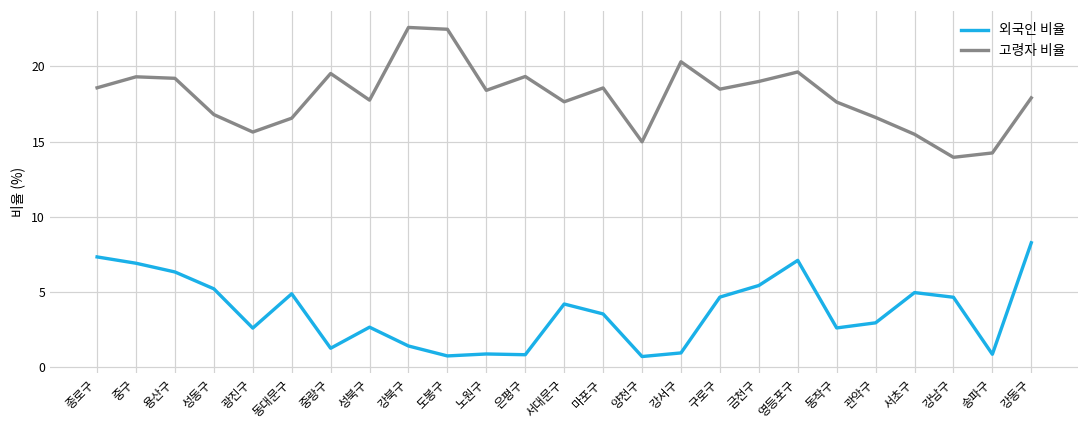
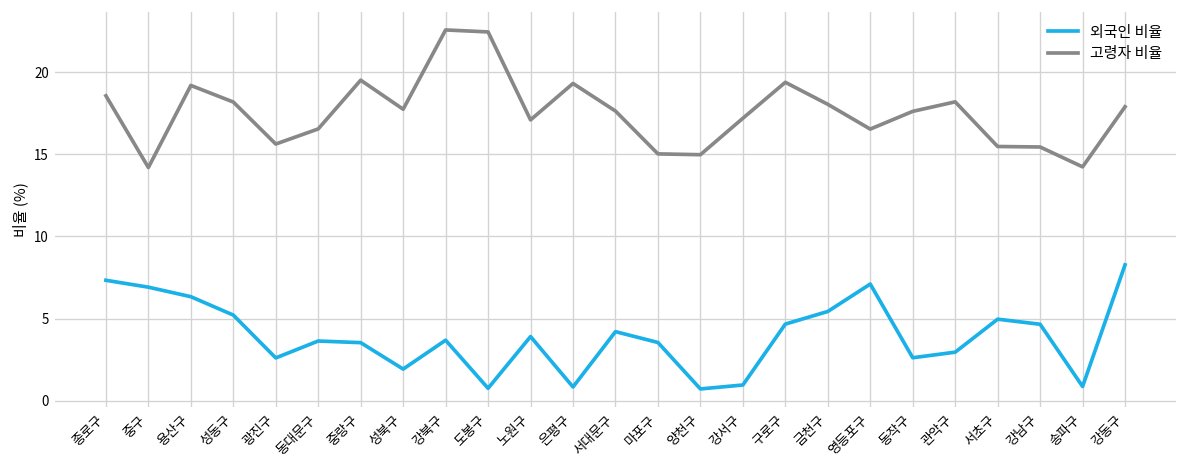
고령자 비율, 중구: 19.3 -> 14.2
고령자 비율, 성동구: 16.8 -> 18.2
외국인 비율, 동대문구: 4.9 -> 3.6
외국인 비율, 중랑구: 1.3 -> 3.5
외국인 비율, 성북구: 2.7 -> 1.9
외국인 비율, 강북구: 1.4 -> 3.7
외국인 비율, 노원구: 0.9 -> 3.9
고령자 비율, 노원구: 18.4 -> 17.1
고령자 비율, 마포구: 18.6 -> 15.0
고령자 비율, 강서구: 20.3 -> 17.2
고령자 비율, 구로구: 18.5 -> 19.4
고령자 비율, 금천구: 19.0 -> 18.1
고령자 비율, 영등포구: 19.6 -> 16.5
고령자 비율, 관악구: 16.6 -> 18.2
고령자 비율, 강남구: 14.0 -> 15.5
